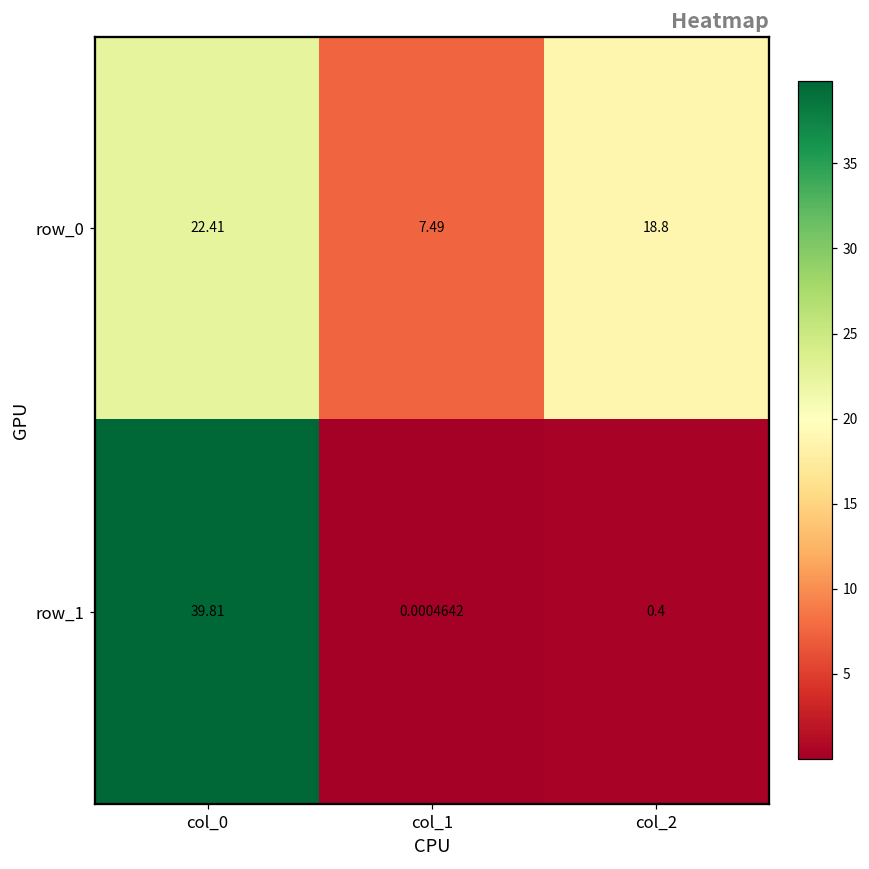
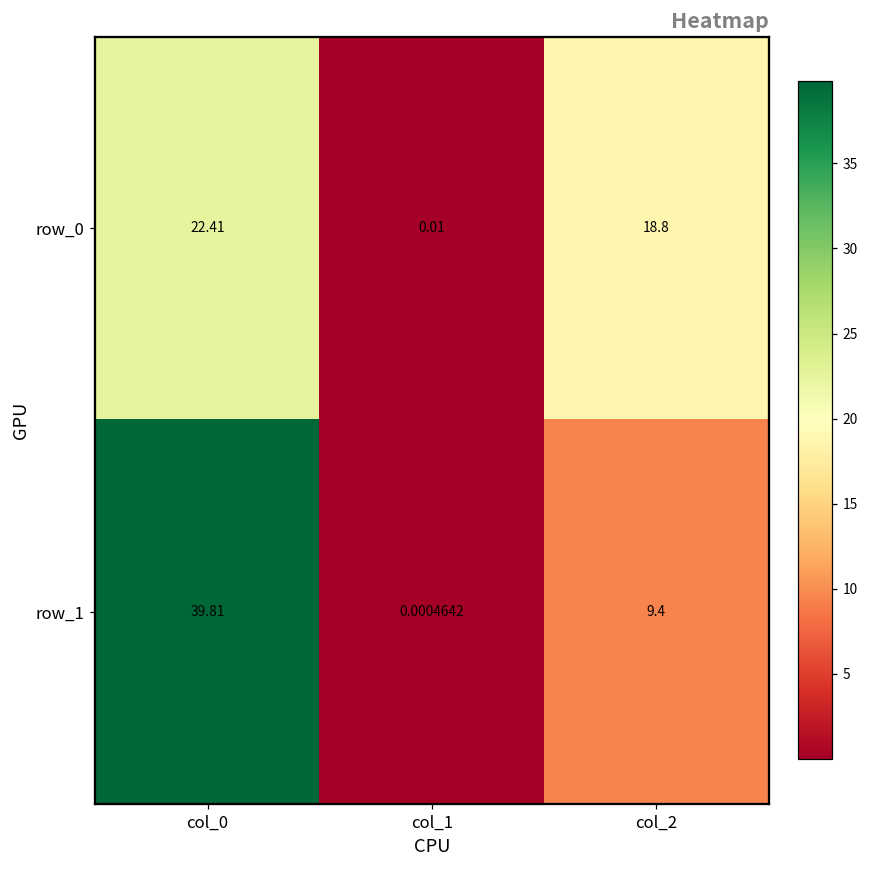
row_0, col_1: 7.49 -> 0.01
row_1, col_2: 0.4 -> 9.4
